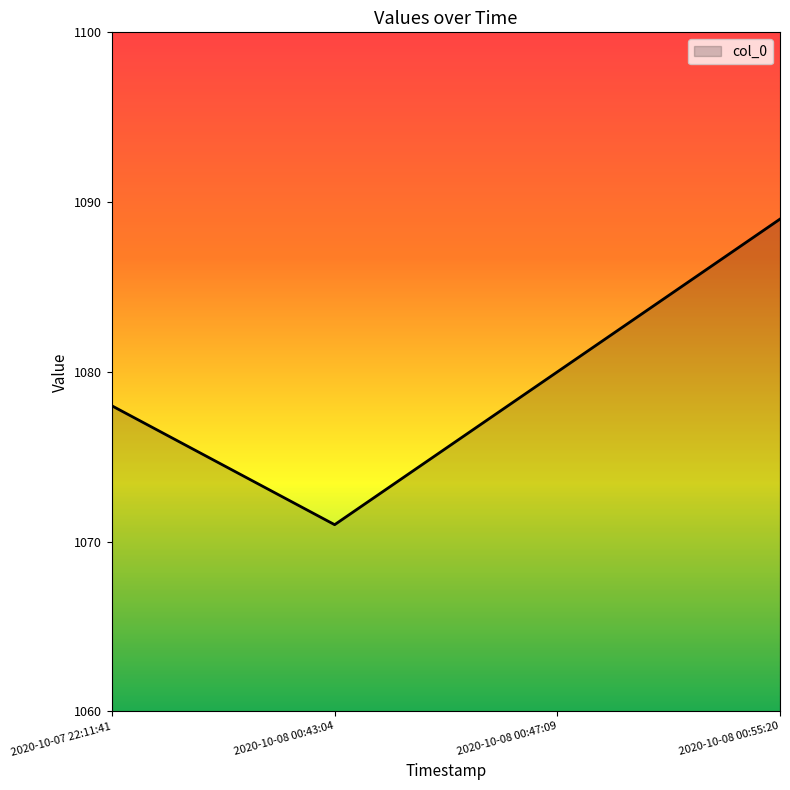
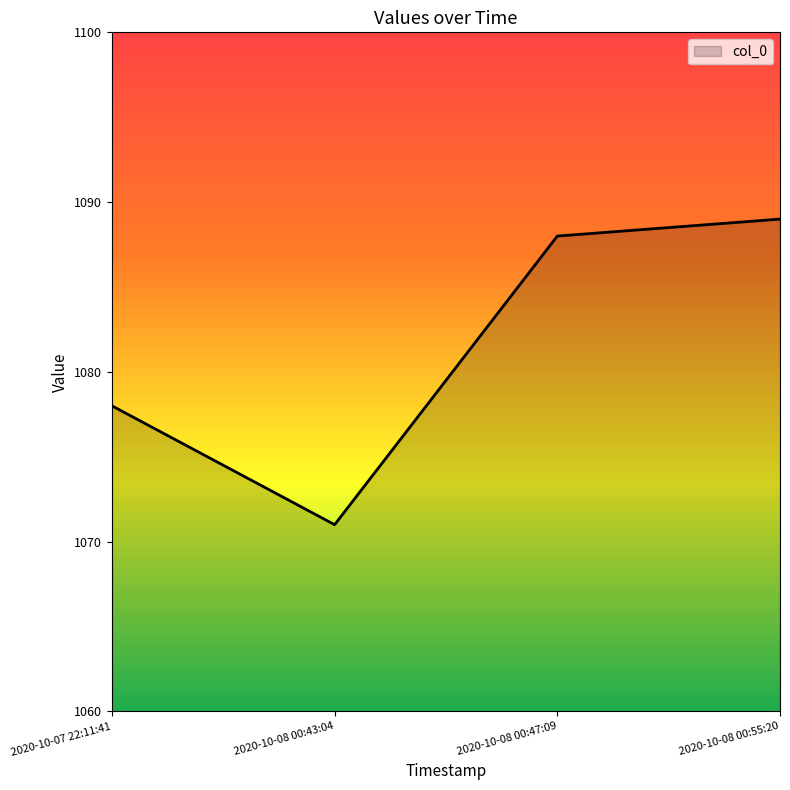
2020-10-08 00:47:09: 1080 -> 1088
